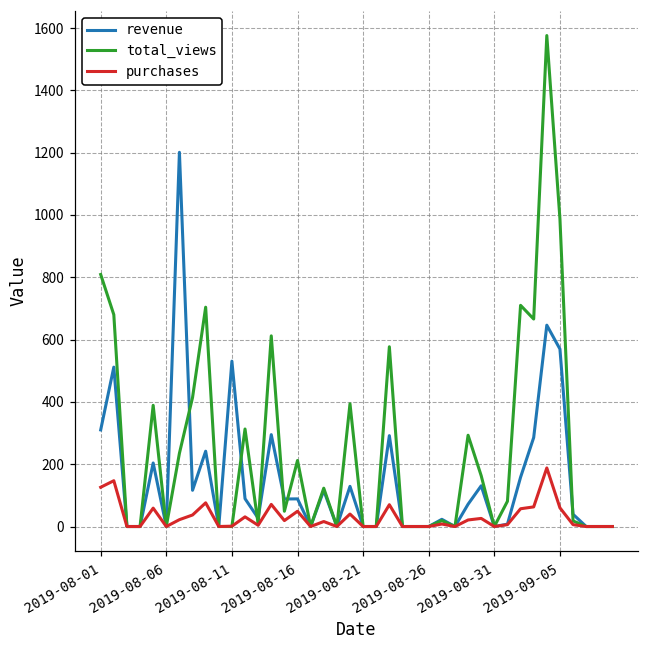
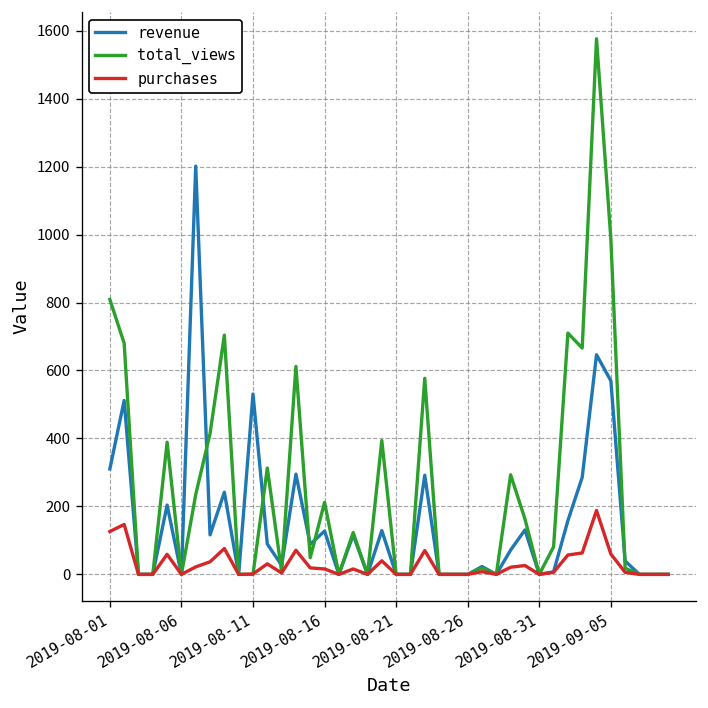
revenue, 2019-08-16: 90 -> 130
purchases, 2019-08-16: 50 -> 20
